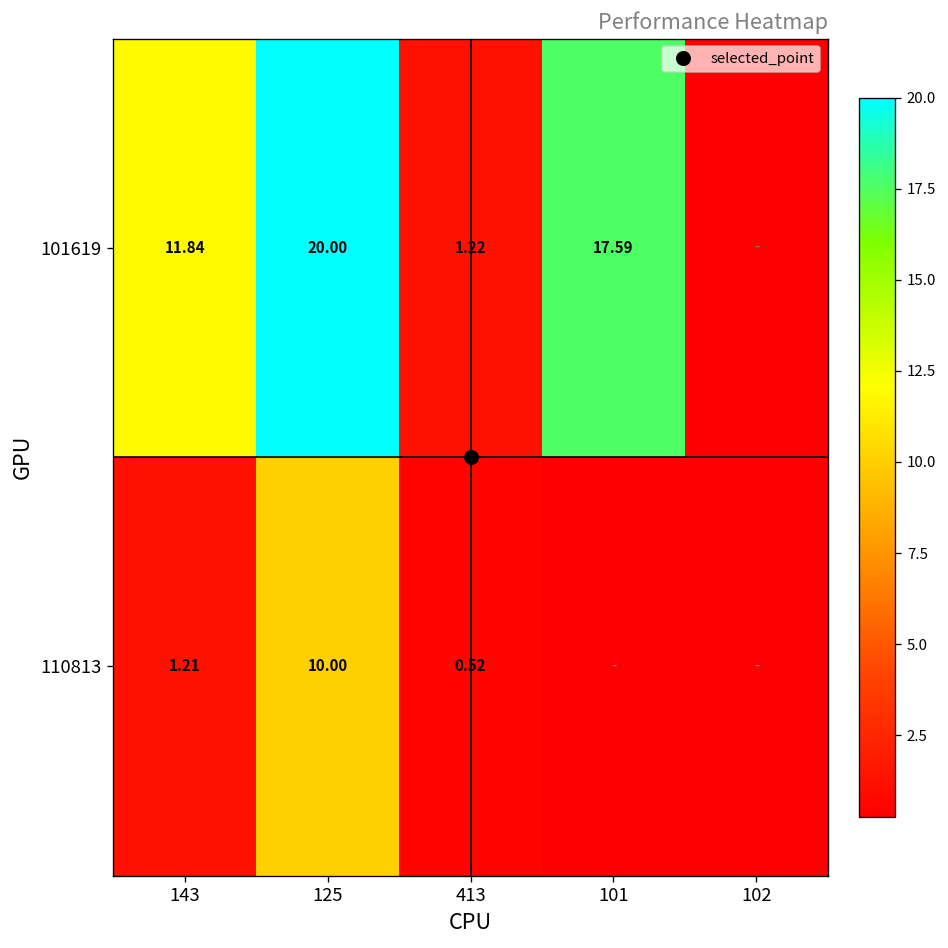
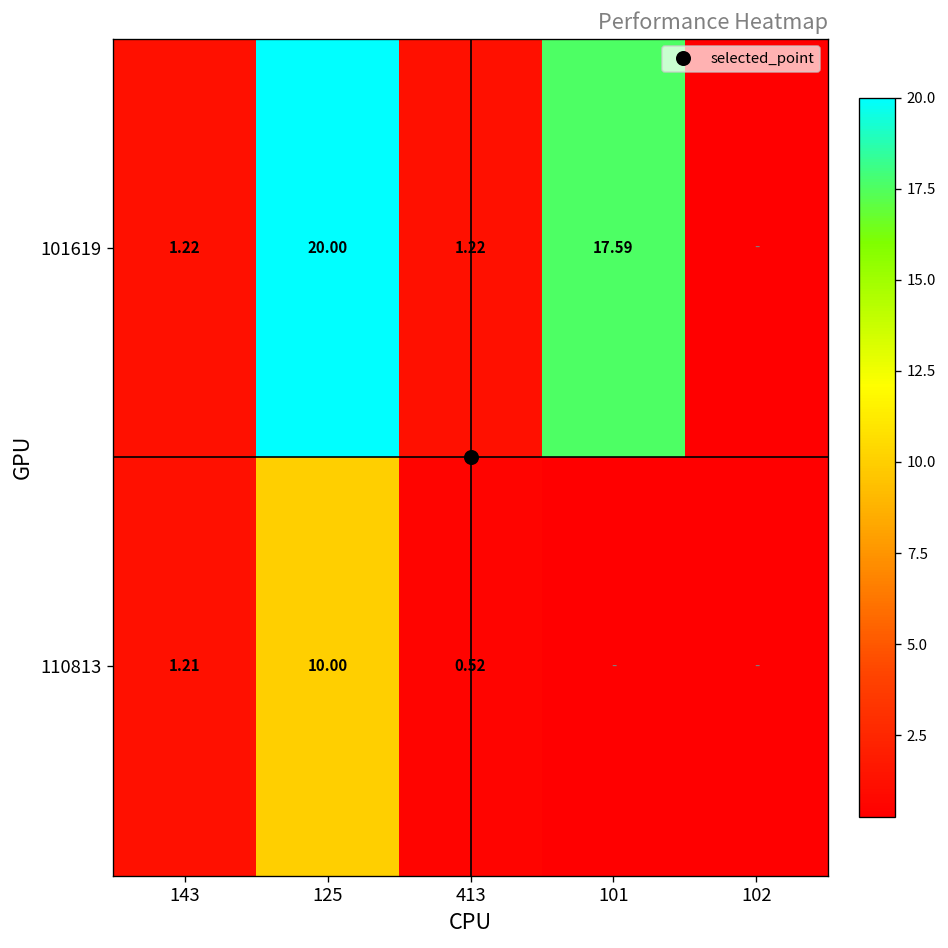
101619, 143: 11.84 -> 1.22
